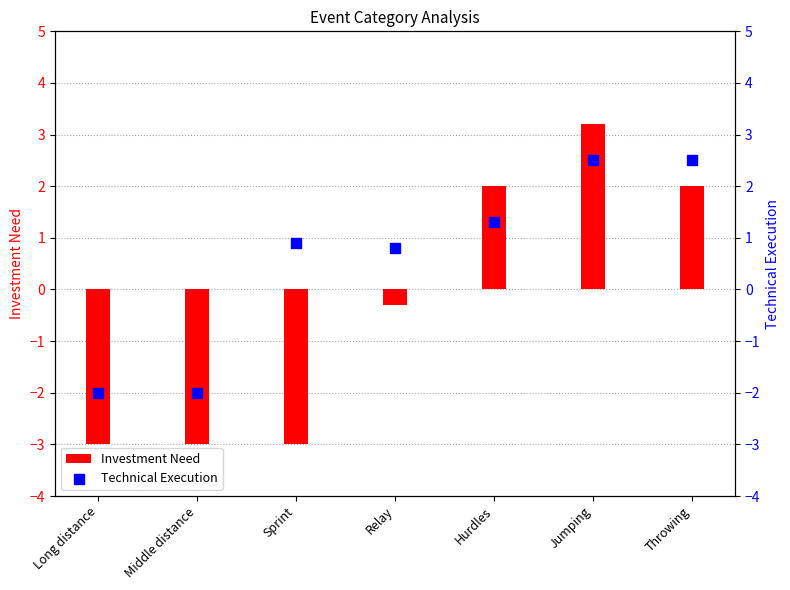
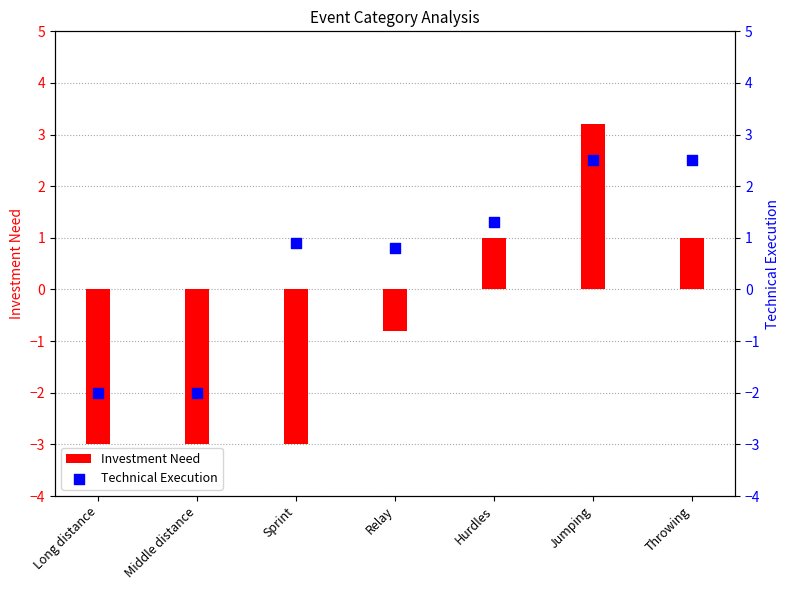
Investment Need, Relay: -0.3 -> -0.8
Investment Need, Hurdles: 2 -> 1
Investment Need, Throwing: 2 -> 1
